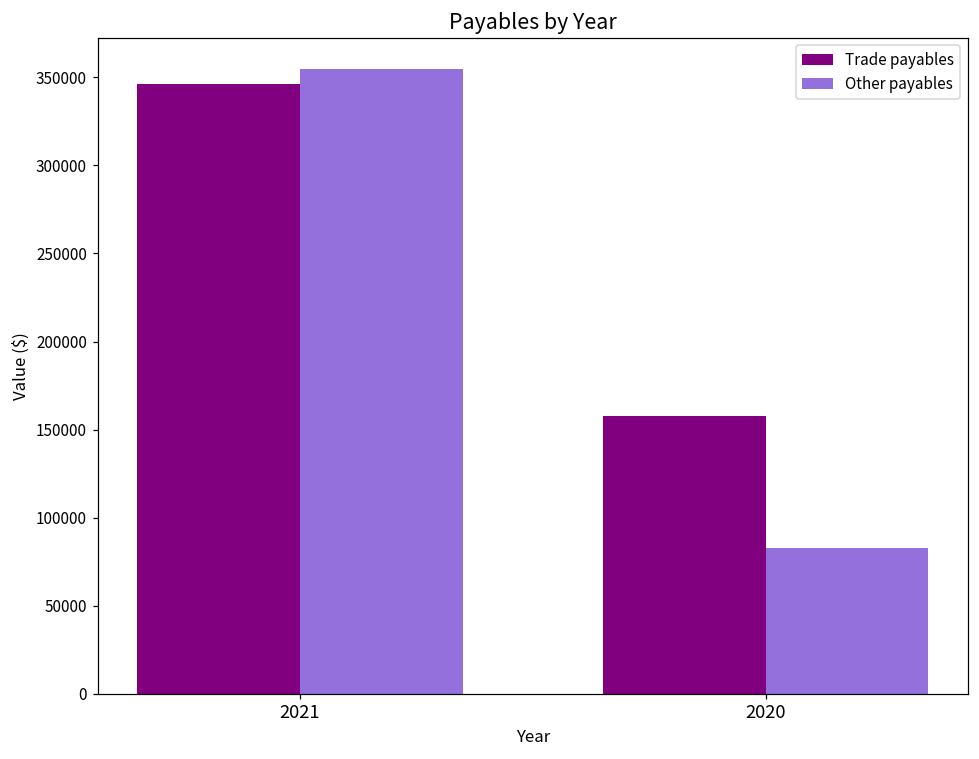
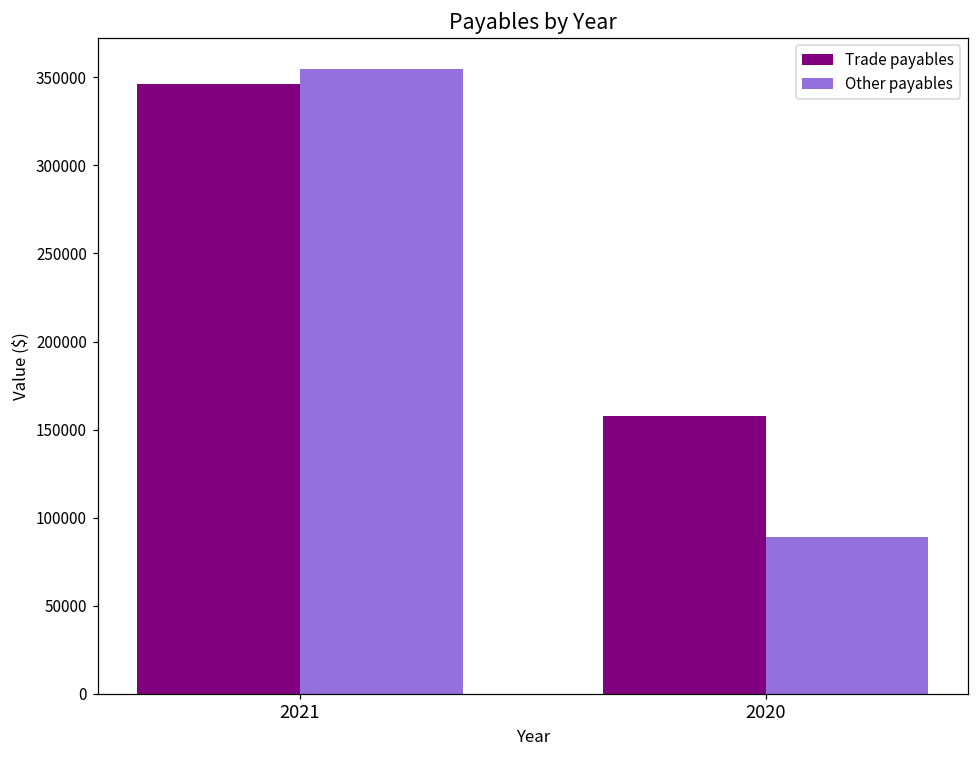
Other payables, 2020: 83000 -> 89000
